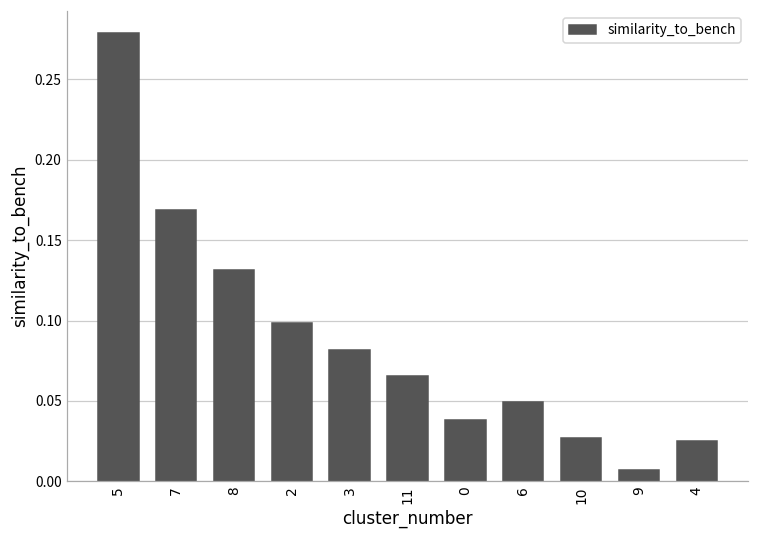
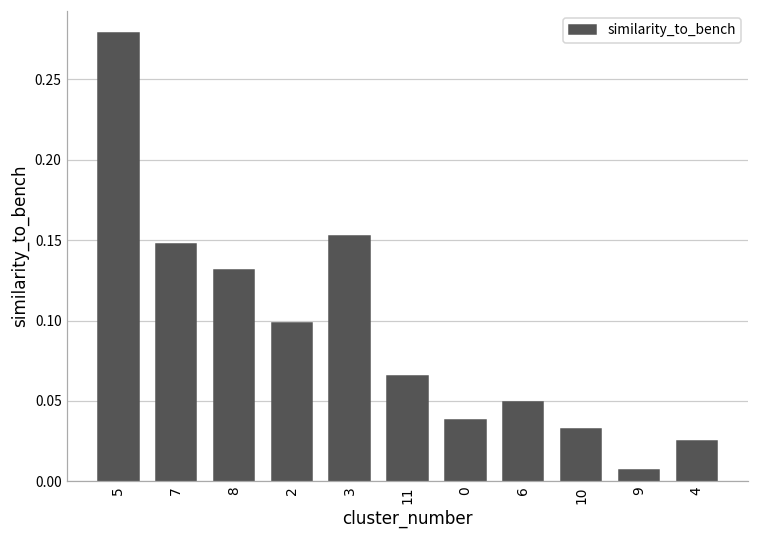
7: 0.169 -> 0.148
3: 0.082 -> 0.153
10: 0.027 -> 0.033
